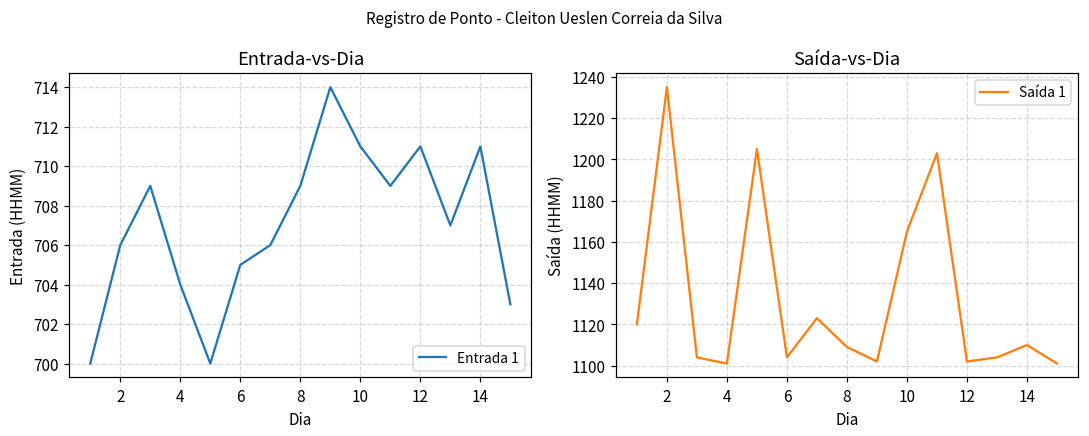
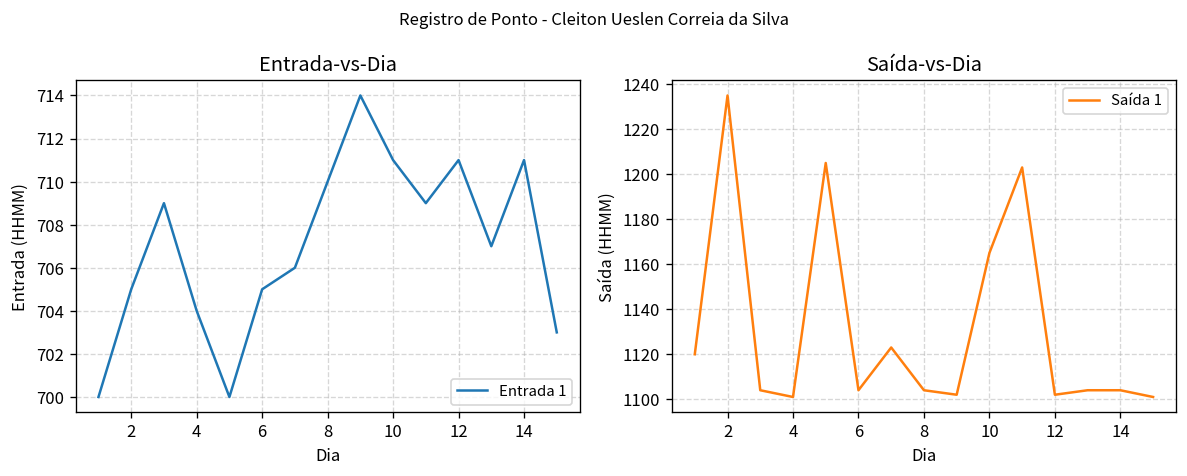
Entrada-vs-Dia, 2: 706 -> 705
Entrada-vs-Dia, 8: 709 -> 710
Saída-vs-Dia, 8: 1109 -> 1104
Saída-vs-Dia, 14: 1110 -> 1104
